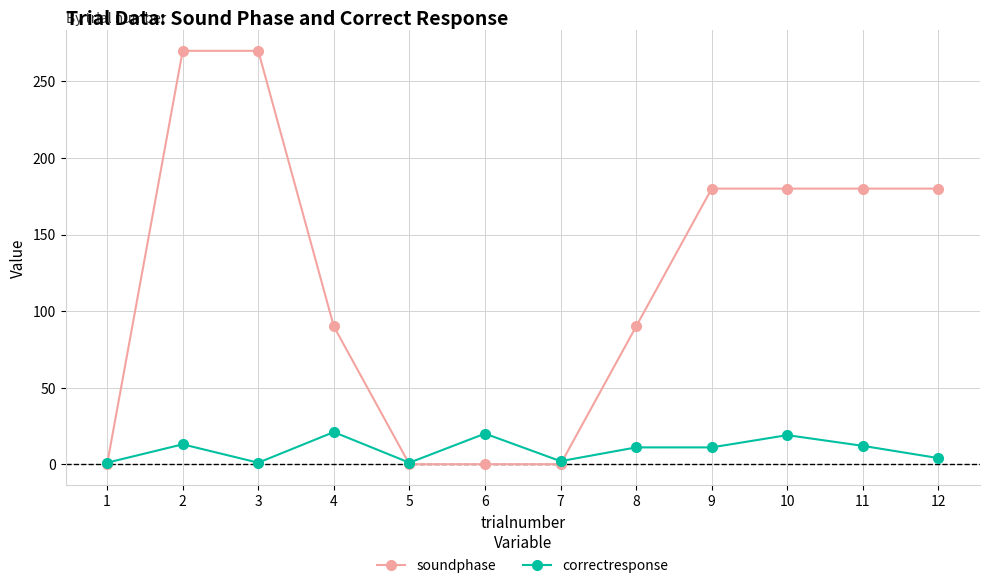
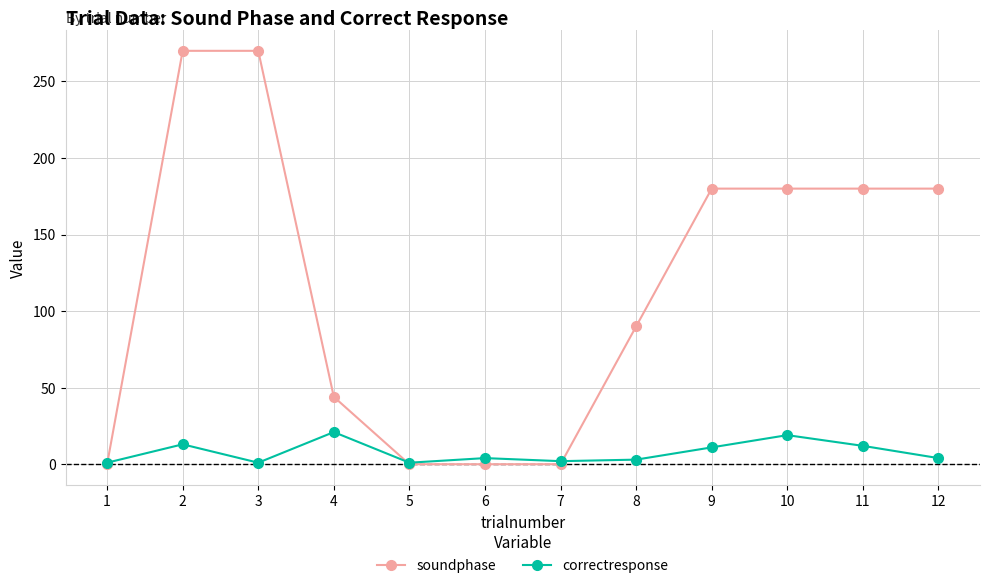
soundphase, 4: 90 -> 44
correctresponse, 6: 20 -> 4
correctresponse, 8: 11 -> 3
